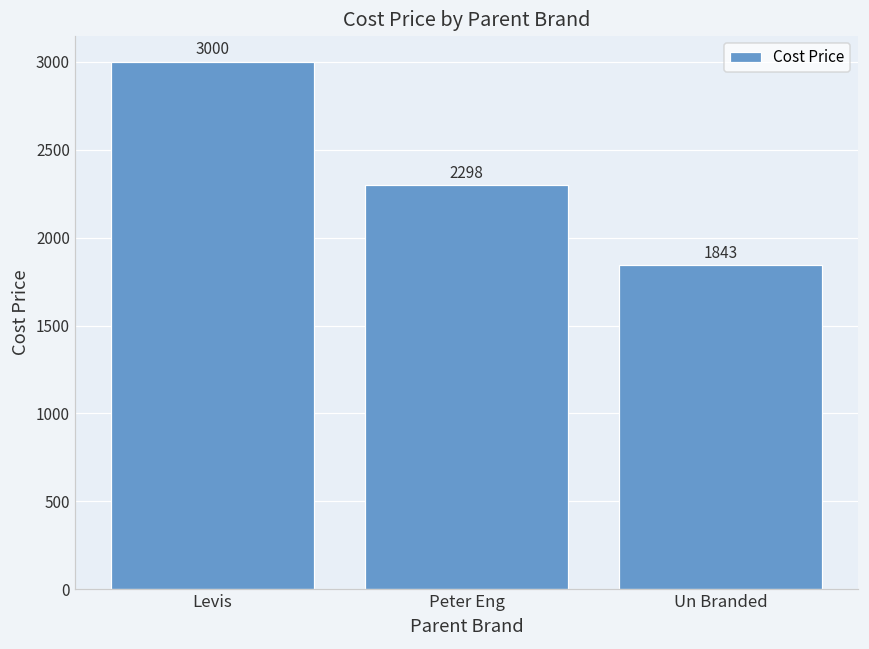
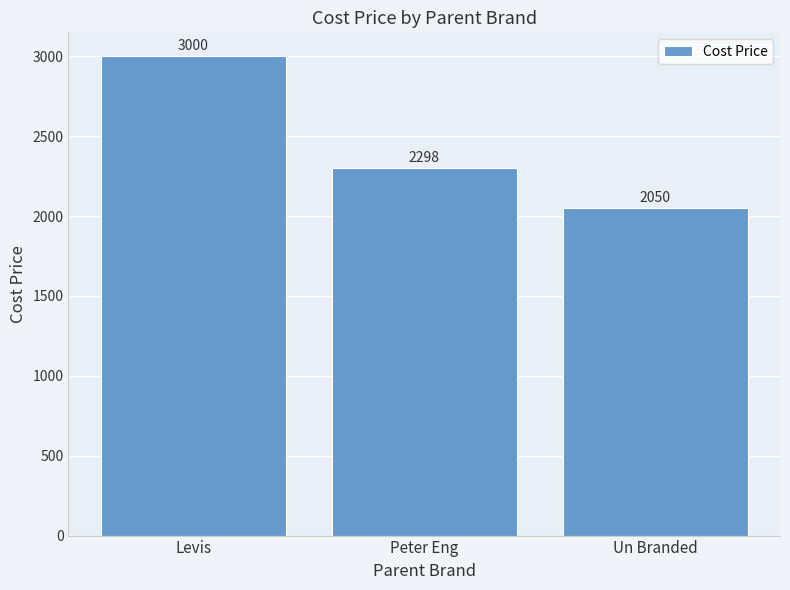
Un Branded: 1843 -> 2050
